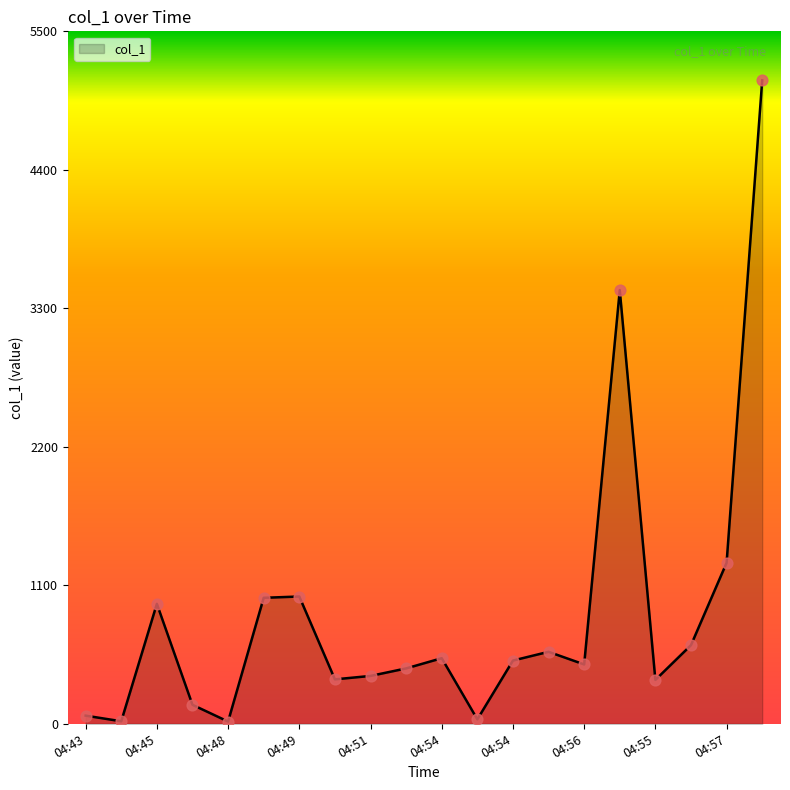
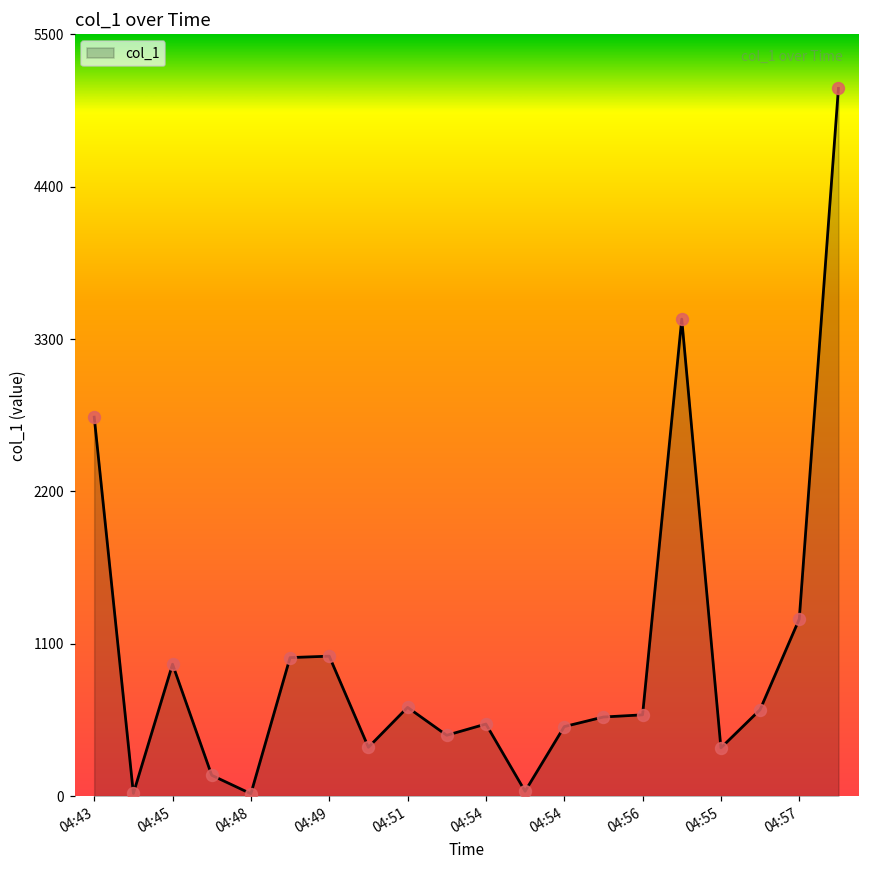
04:43: 60 -> 2740
04:51: 380 -> 640
04:56: 470 -> 590
